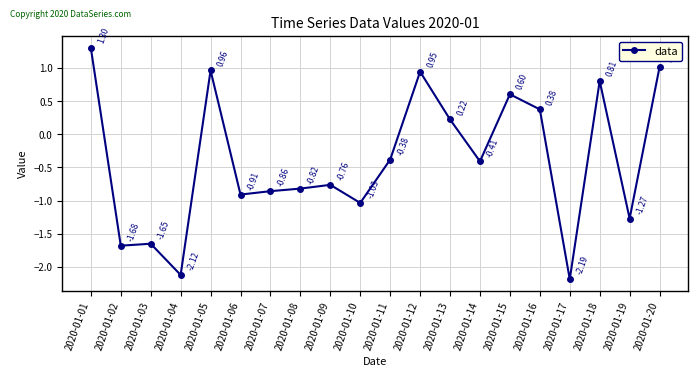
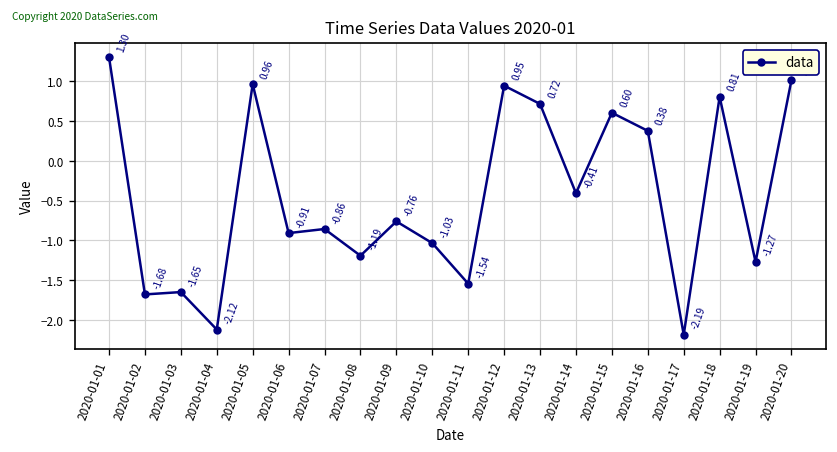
2020-01-08: -0.82 -> -1.19
2020-01-11: -0.38 -> -1.54
2020-01-13: 0.22 -> 0.72
